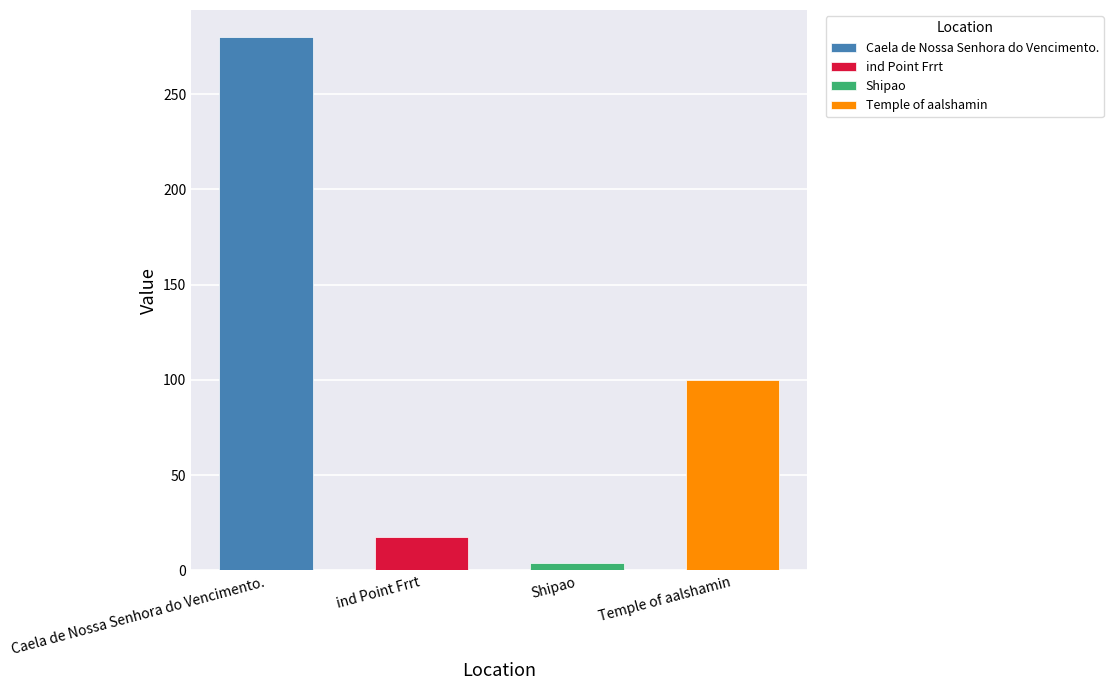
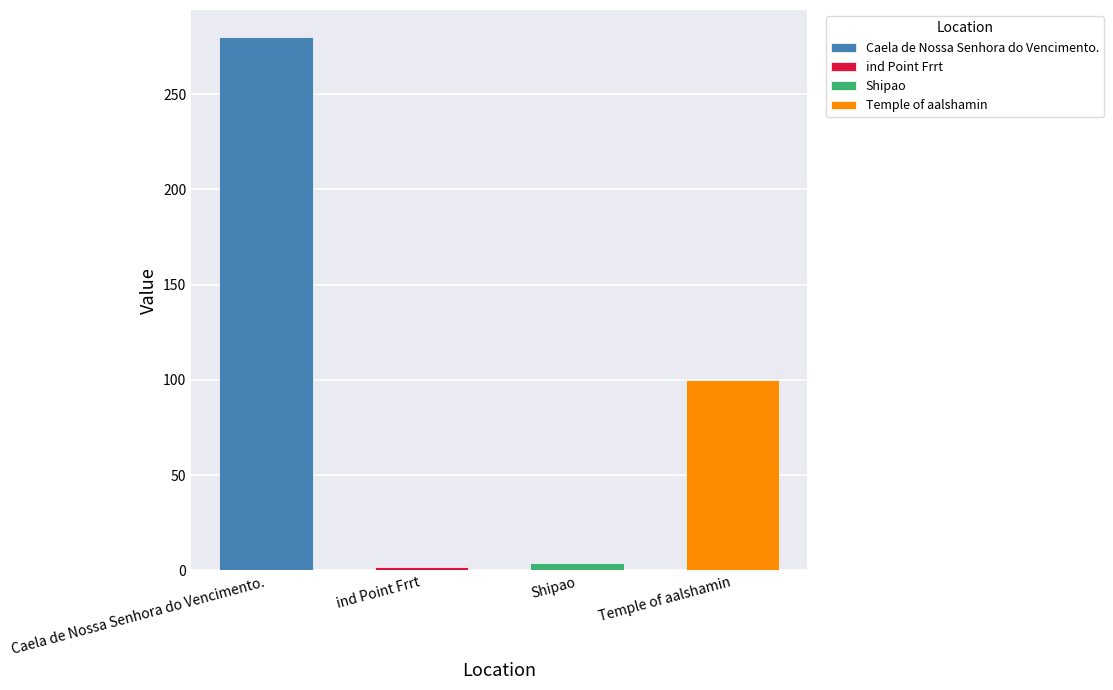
ind Point Frrt: 18 -> 2
